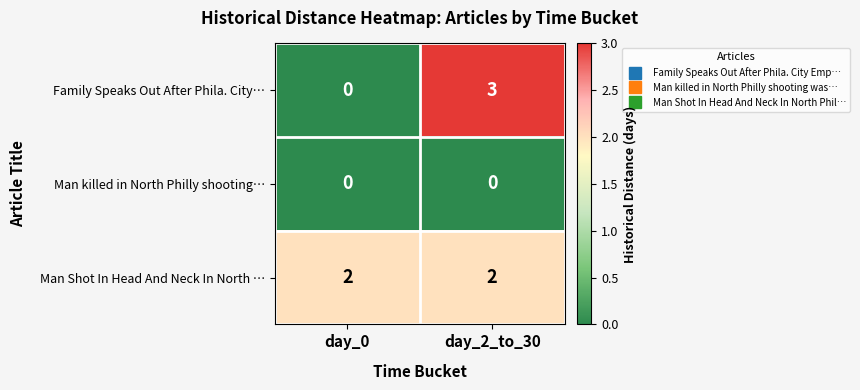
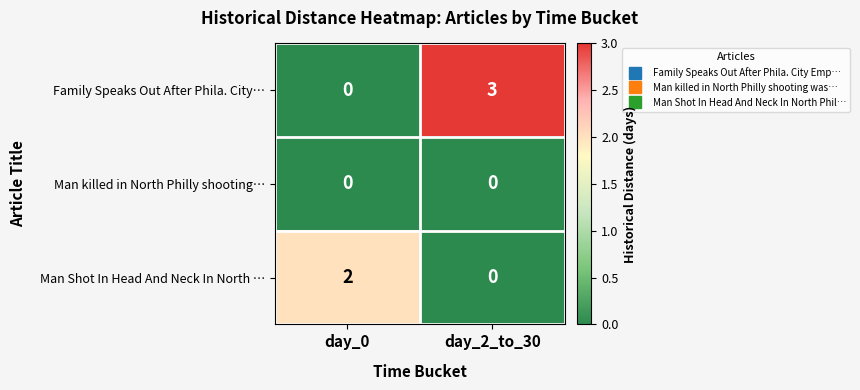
Man Shot In Head And Neck In North …, day_2_to_30: 2 -> 0
